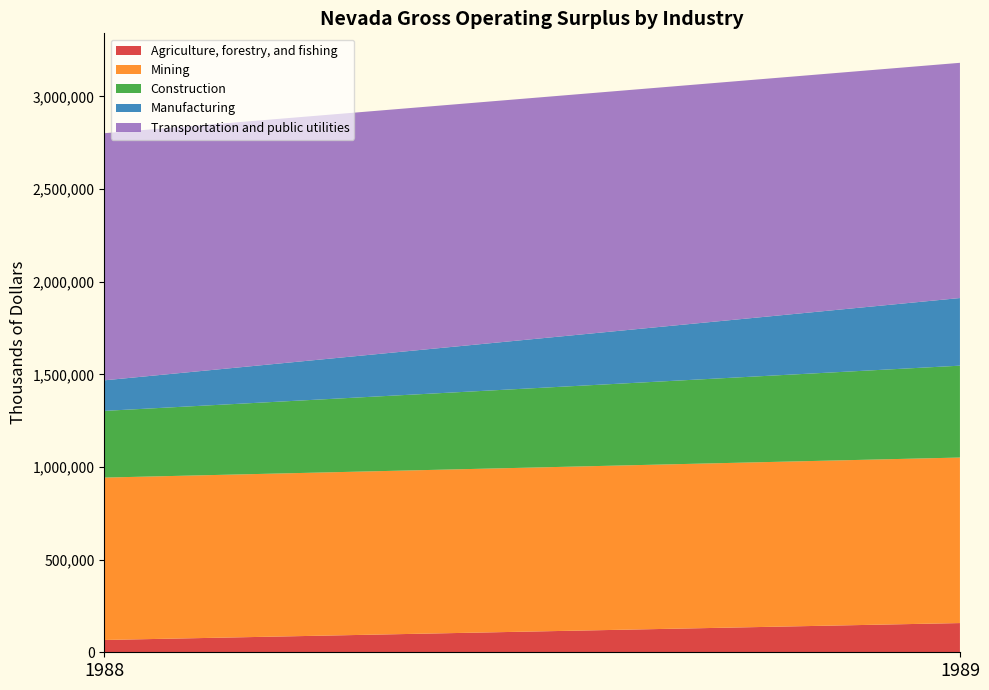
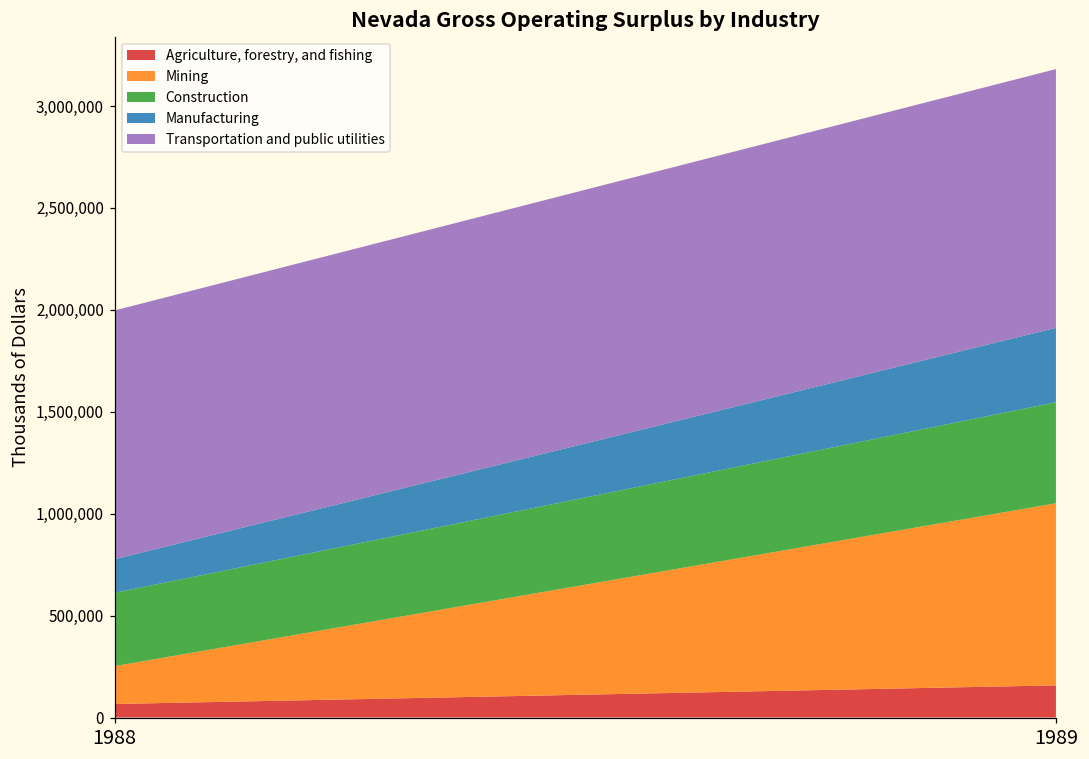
Mining, 1988: 880,000 -> 190,000
Transportation and public utilities, 1988: 1,330,000 -> 1,220,000
